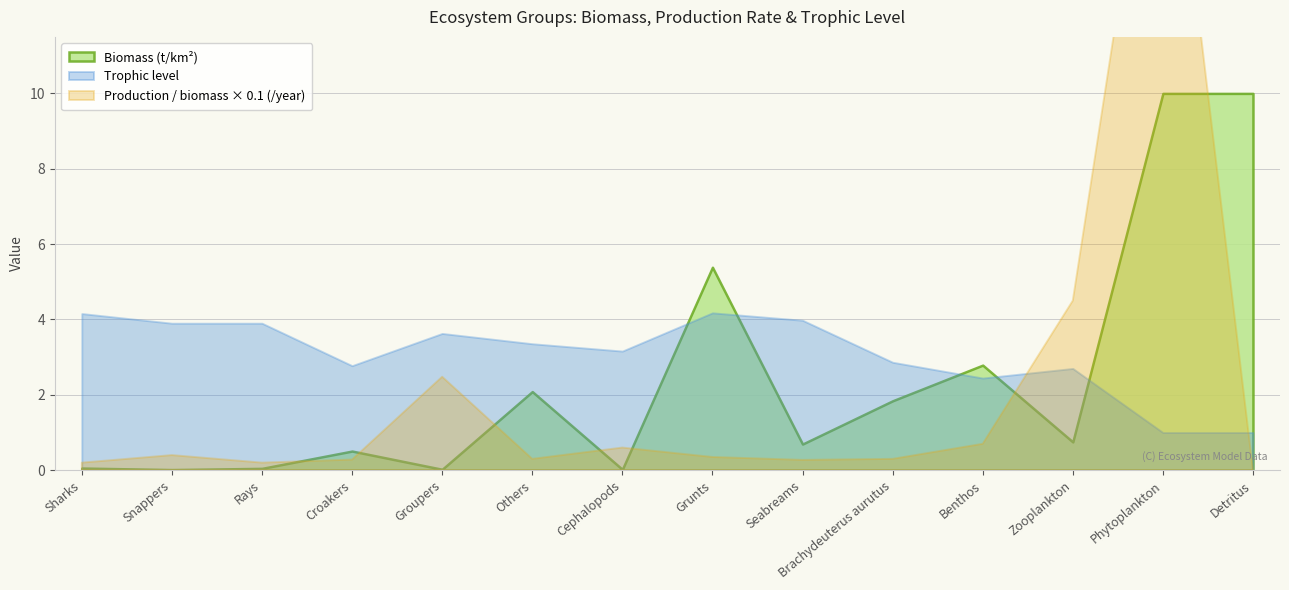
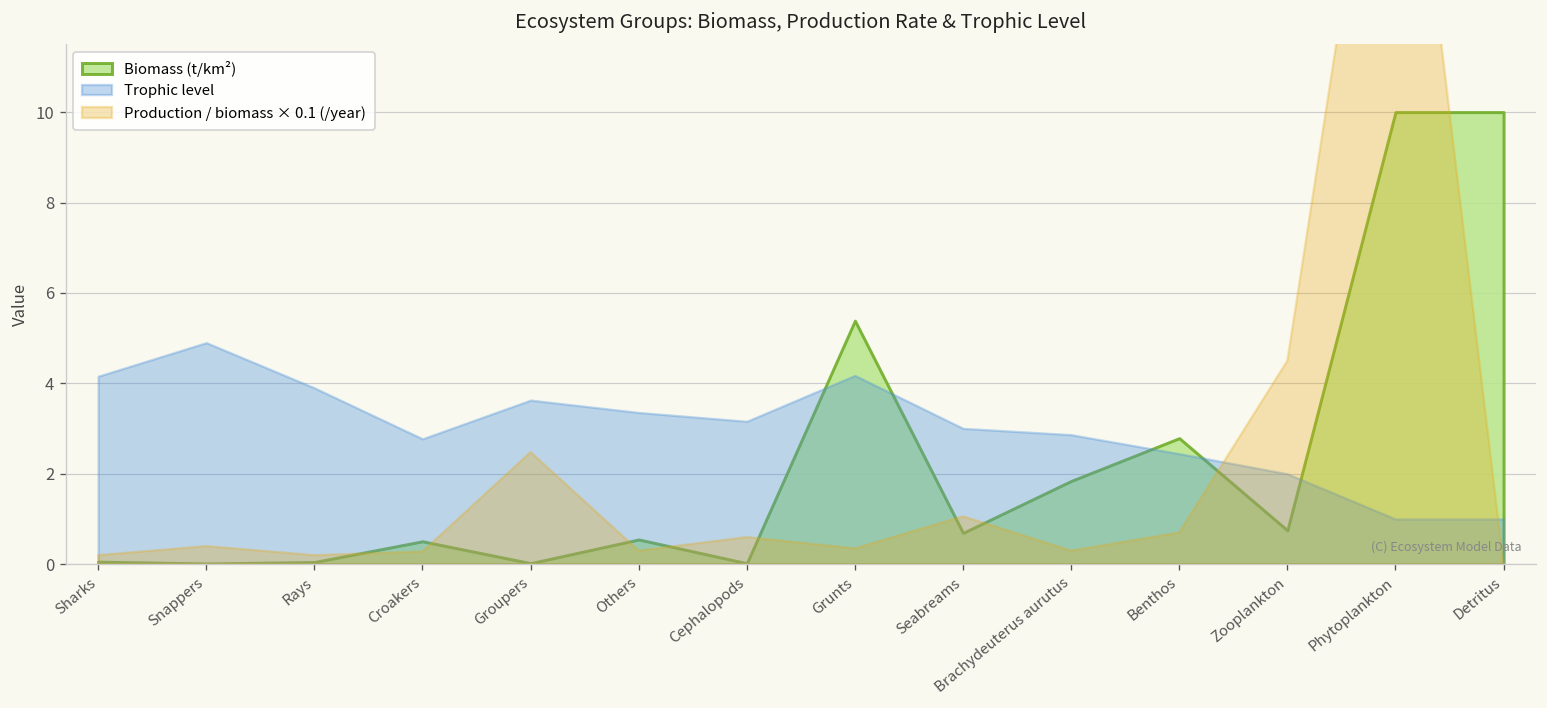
Trophic level, Snappers: 3.9 -> 4.9
Biomass (t/km²), Others: 2.1 -> 0.5
Trophic level, Seabreams: 4.0 -> 3.0
Production / biomass × 0.1 (/year), Seabreams: 0.3 -> 1.1
Trophic level, Zooplankton: 2.7 -> 2.0
